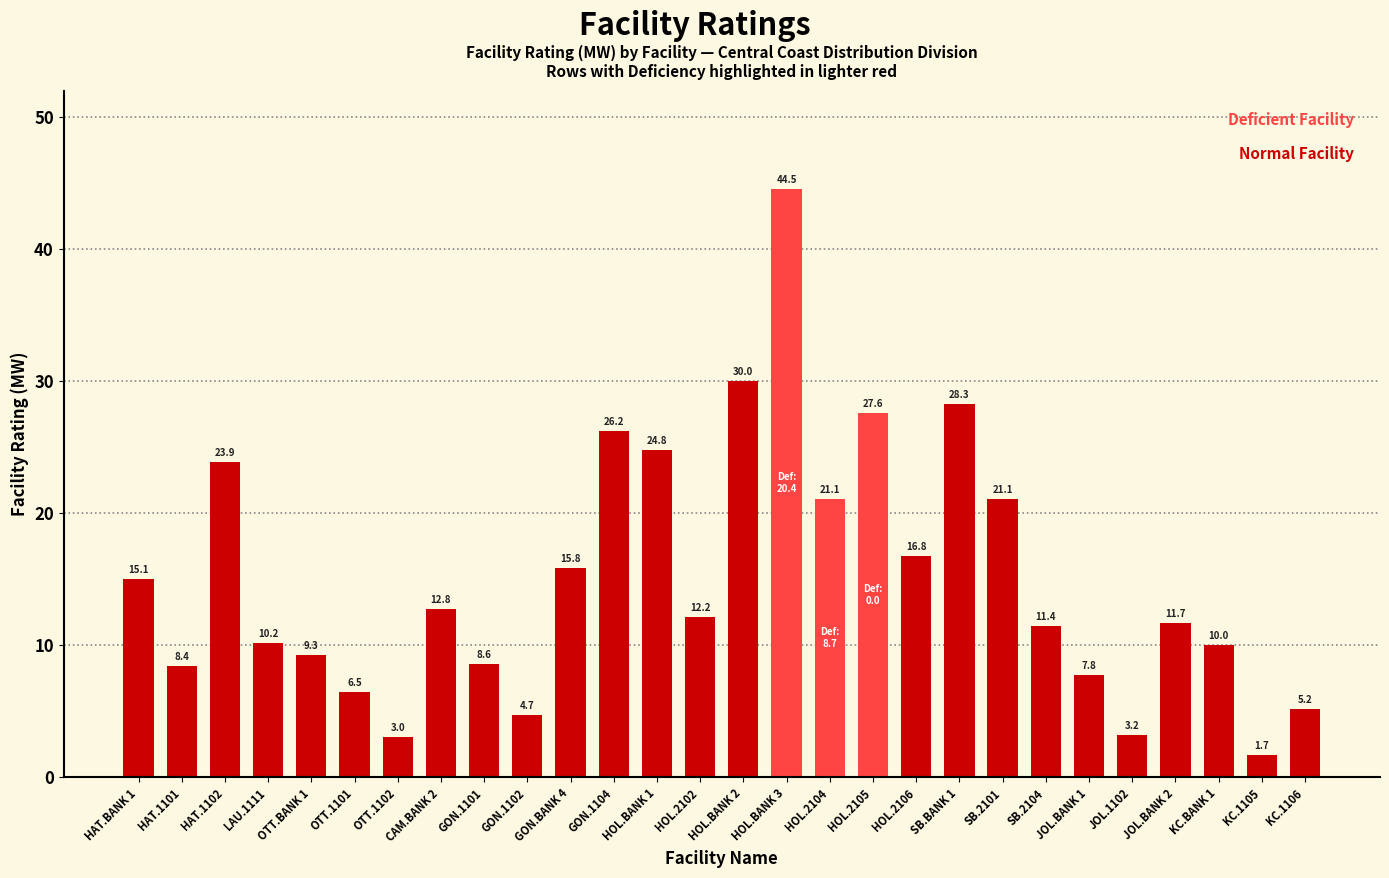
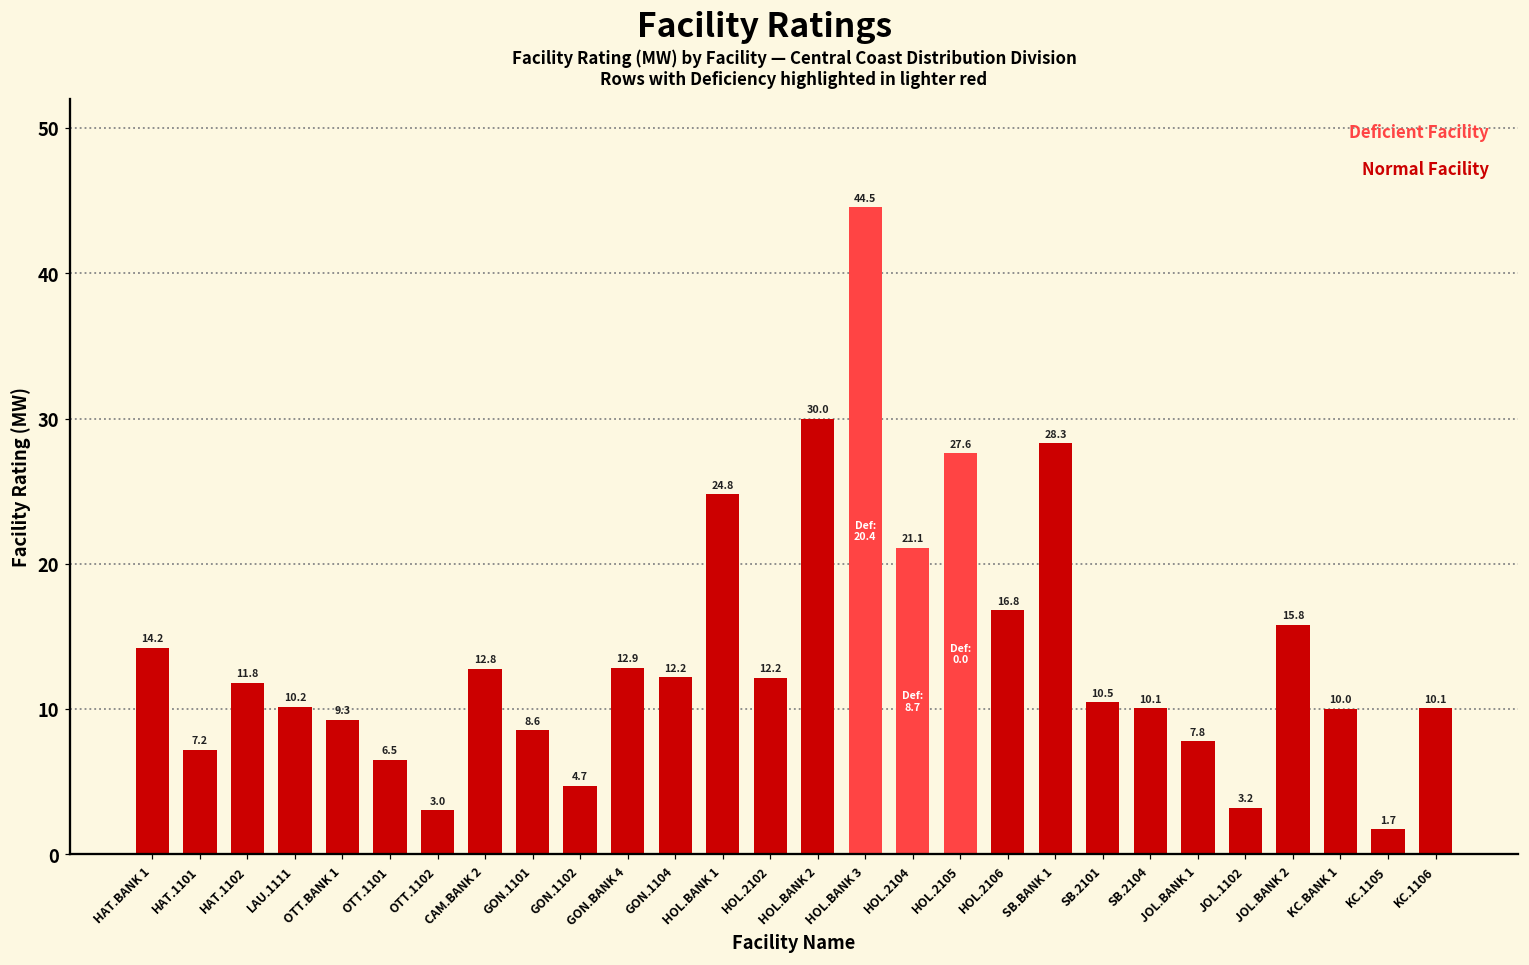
HAT.BANK 1: 15.1 -> 14.2
HAT.1101: 8.4 -> 7.2
HAT.1102: 23.9 -> 11.8
GON.BANK 4: 15.8 -> 12.9
GON.1104: 26.2 -> 12.2
SB.2101: 21.1 -> 10.5
SB.2104: 11.4 -> 10.1
JOL.BANK 2: 11.7 -> 15.8
KC.1106: 5.2 -> 10.1
